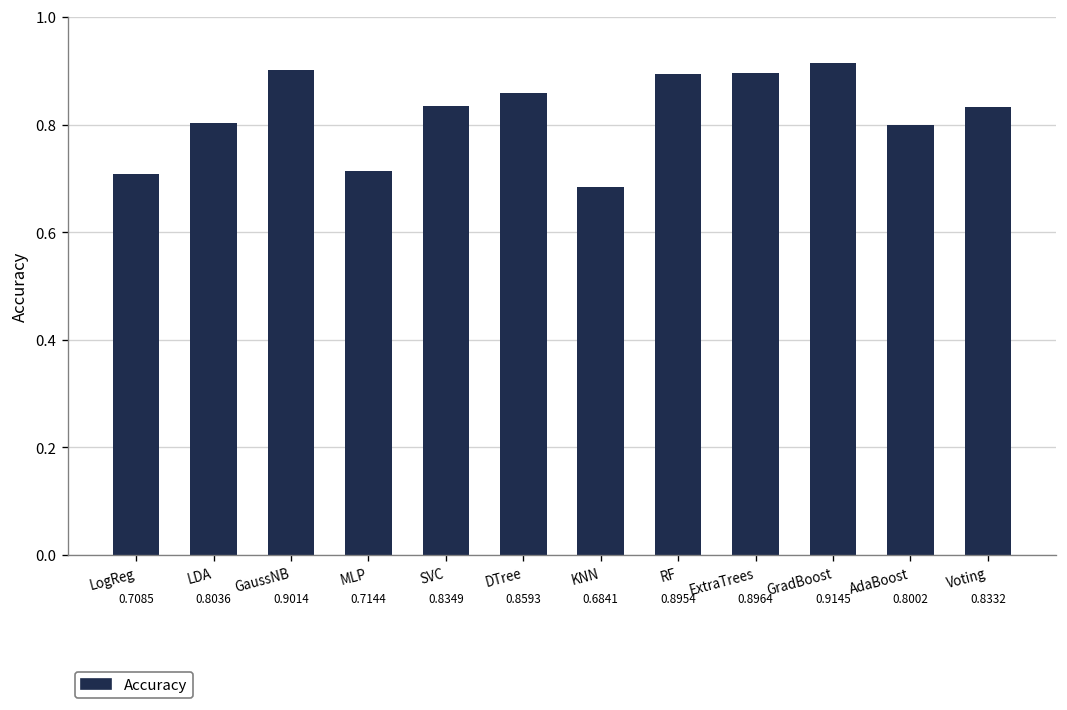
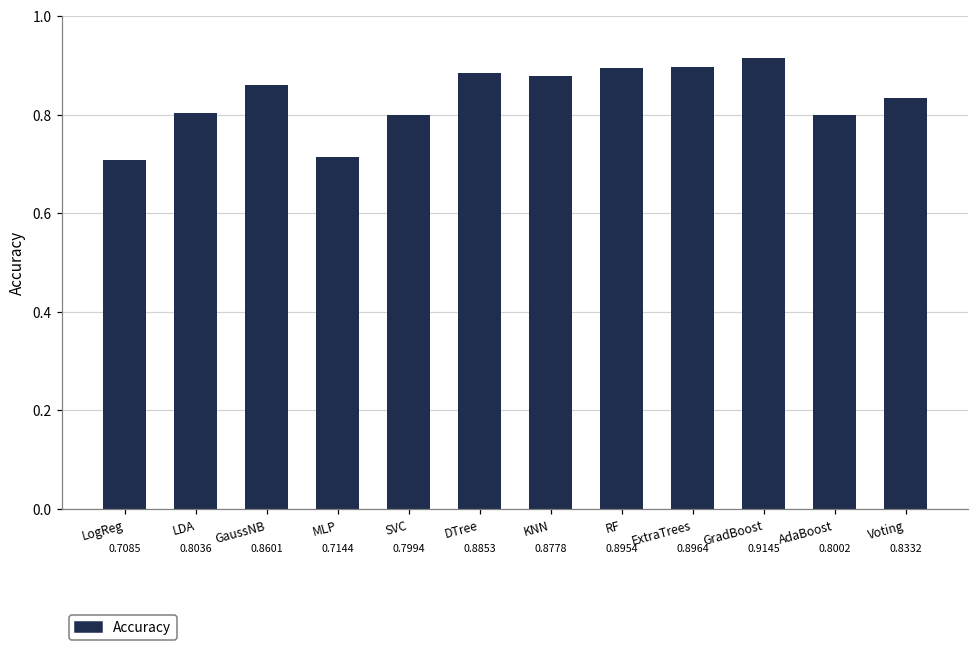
GaussNB: 0.9014 -> 0.8601
SVC: 0.8349 -> 0.7994
DTree: 0.8593 -> 0.8853
KNN: 0.6841 -> 0.8778
